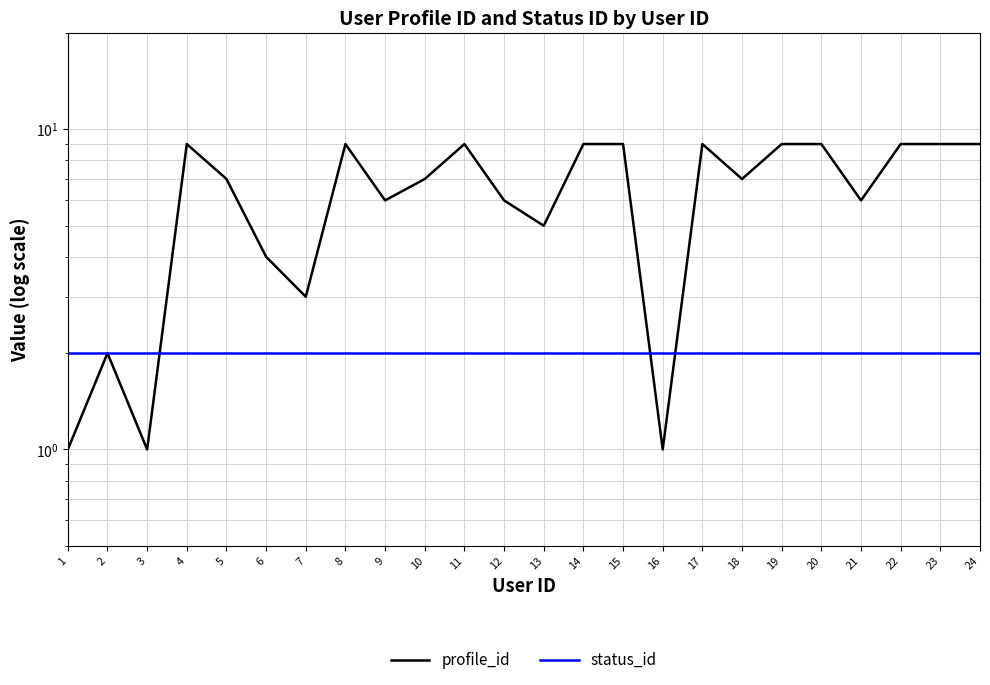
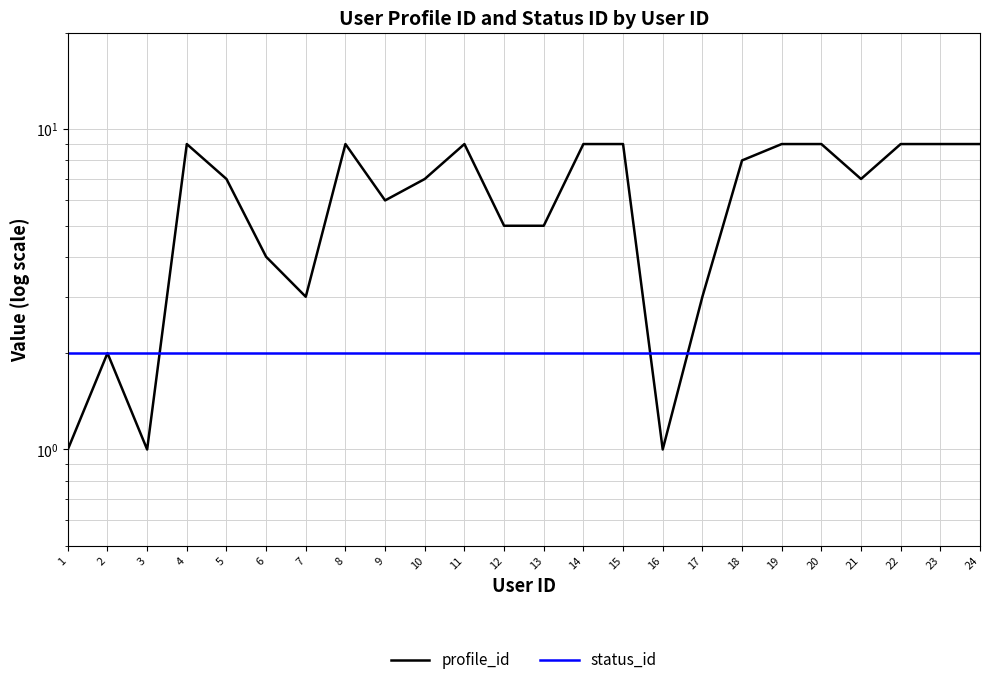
profile_id, 12: 6 -> 5
profile_id, 17: 9 -> 3
profile_id, 18: 7 -> 8
profile_id, 21: 6 -> 7
